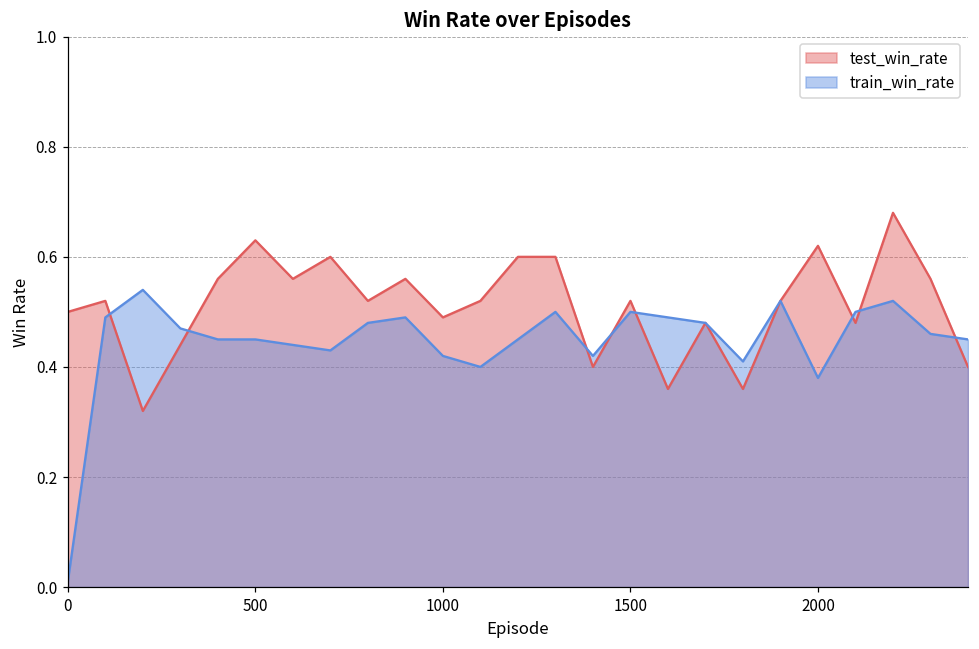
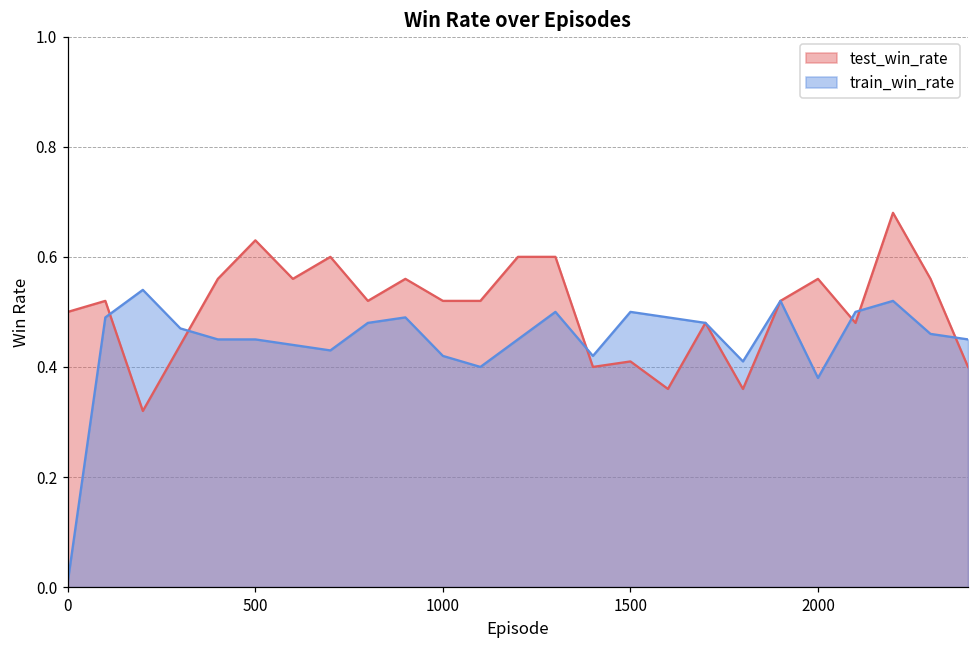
test_win_rate, 1000: 0.49 -> 0.52
test_win_rate, 1500: 0.52 -> 0.41
test_win_rate, 2000: 0.62 -> 0.56
